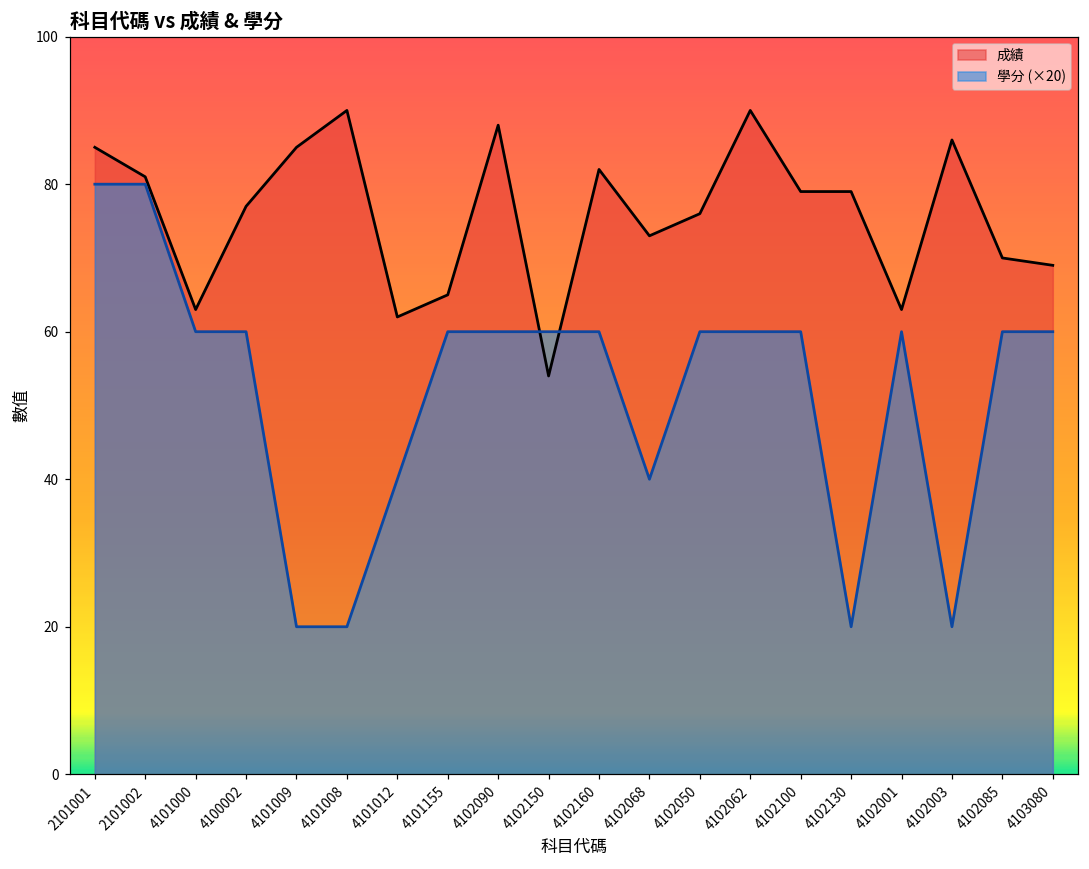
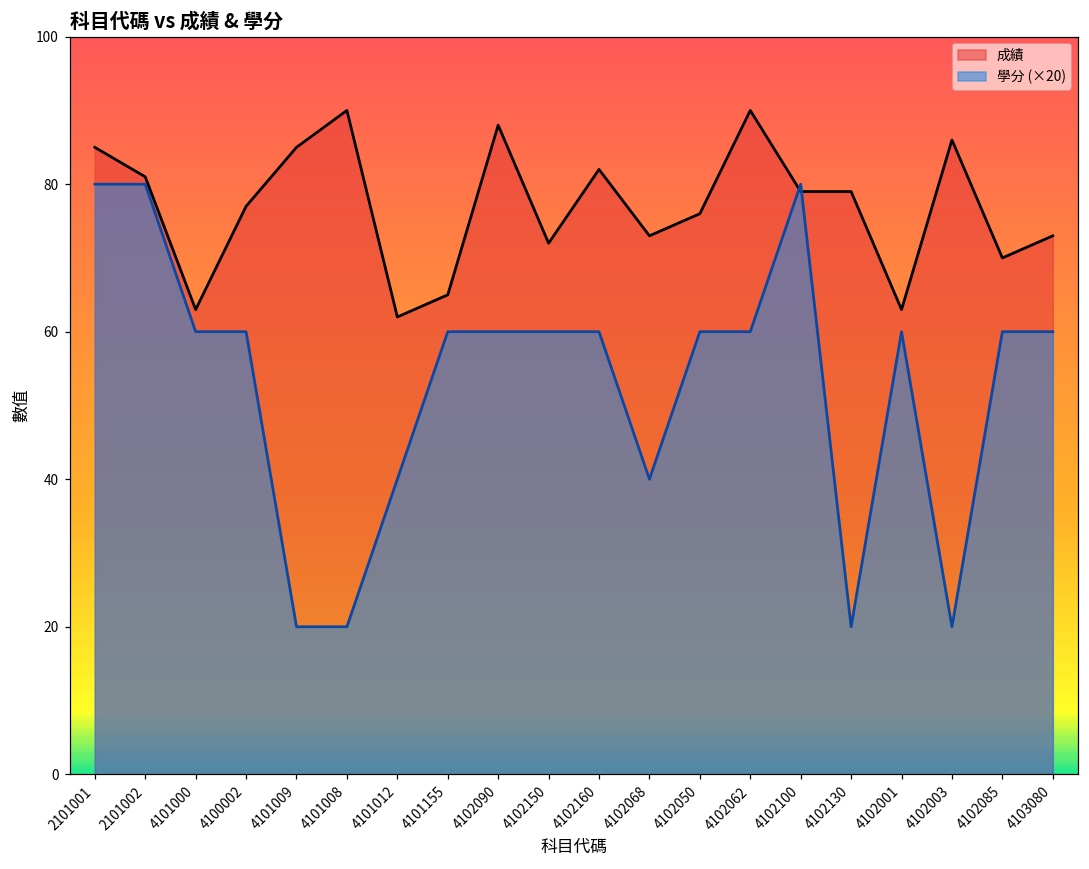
成績, 4102150: 54 -> 72
學分 (×20), 4102100: 60 -> 80
成績, 4103080: 69 -> 73
